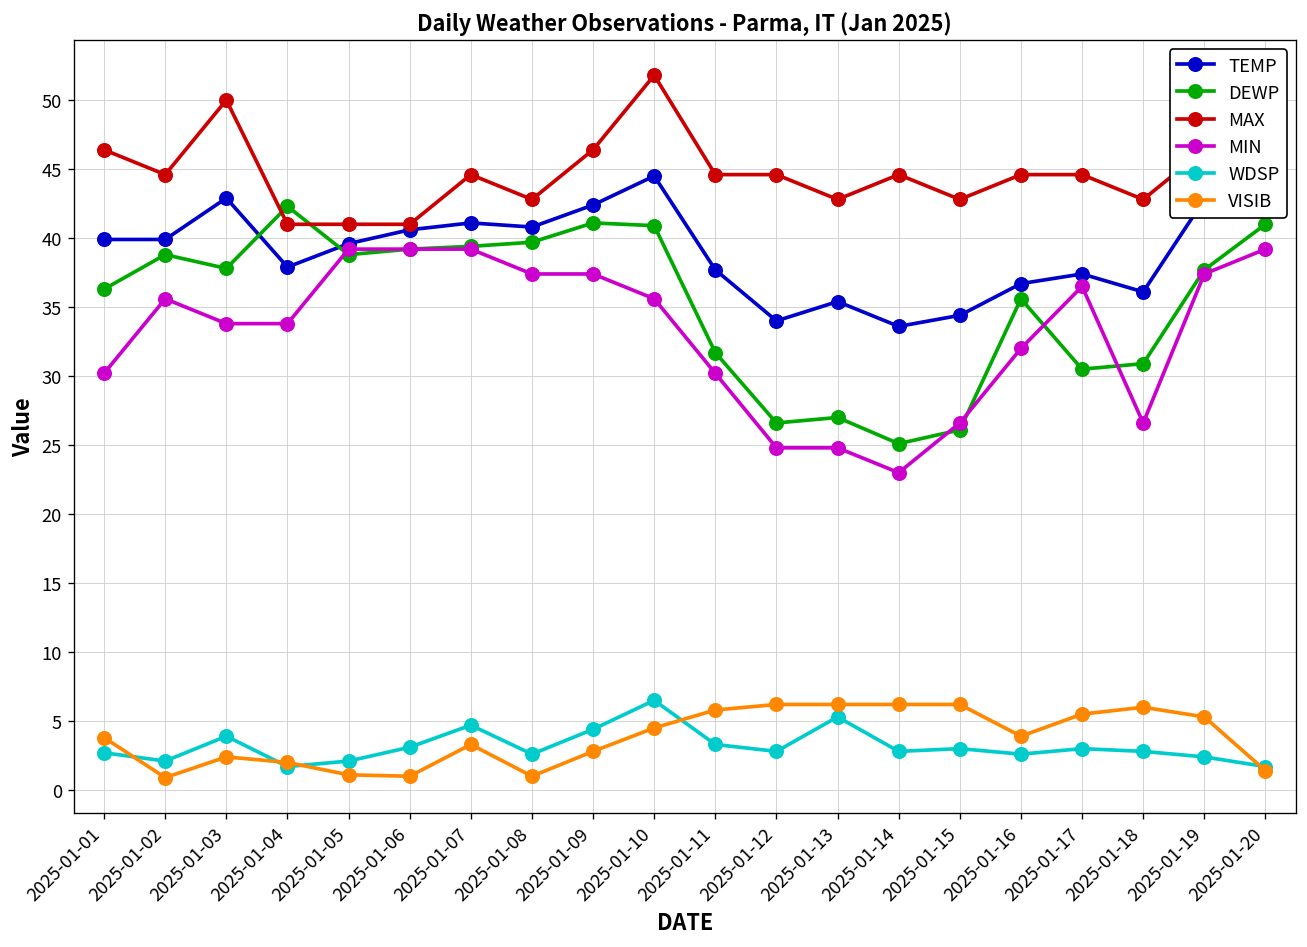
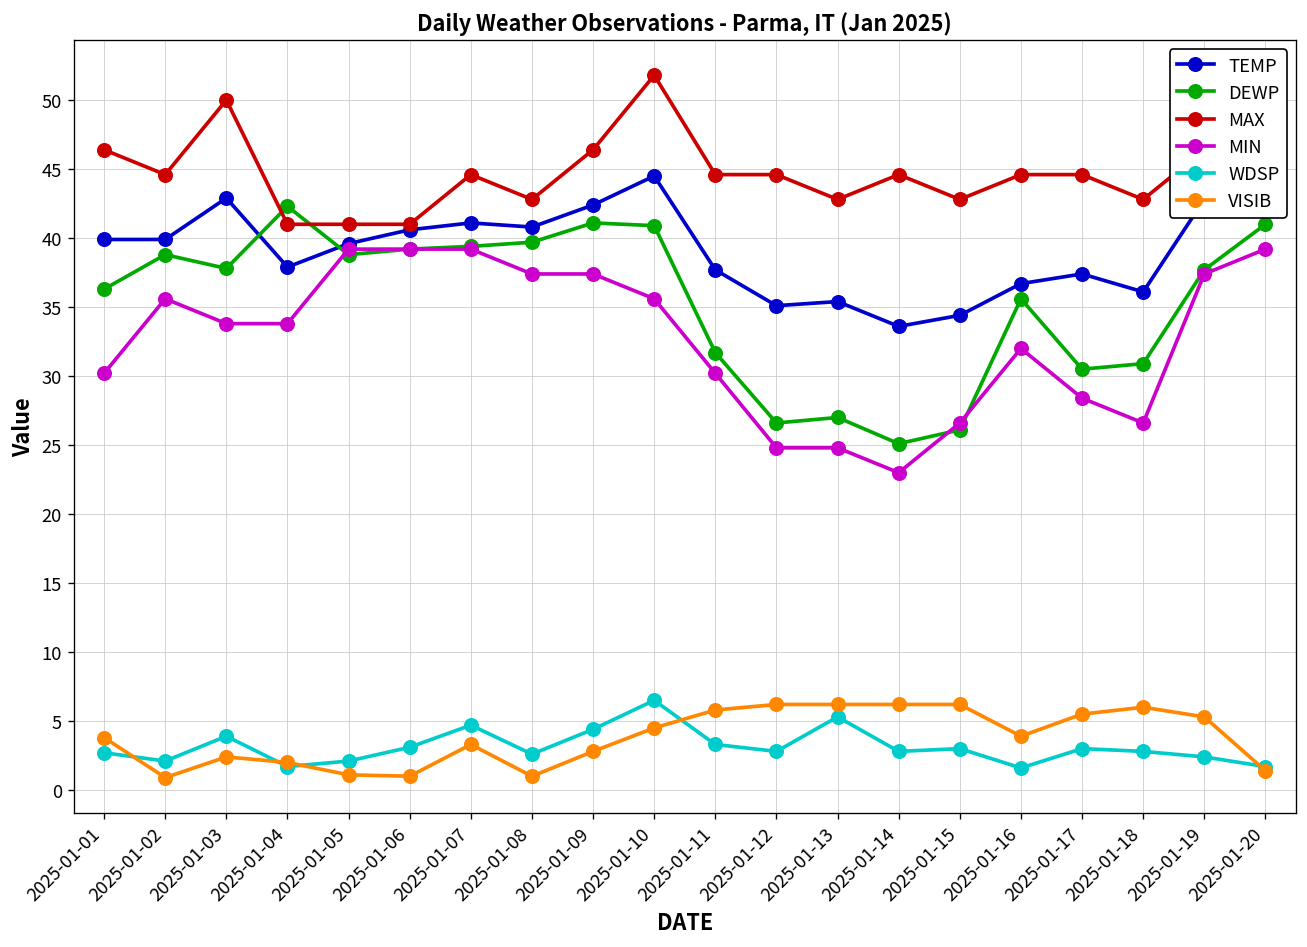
TEMP, 2025-01-12: 34.0 -> 35.1
WDSP, 2025-01-16: 2.6 -> 1.6
MIN, 2025-01-17: 36.5 -> 28.4
